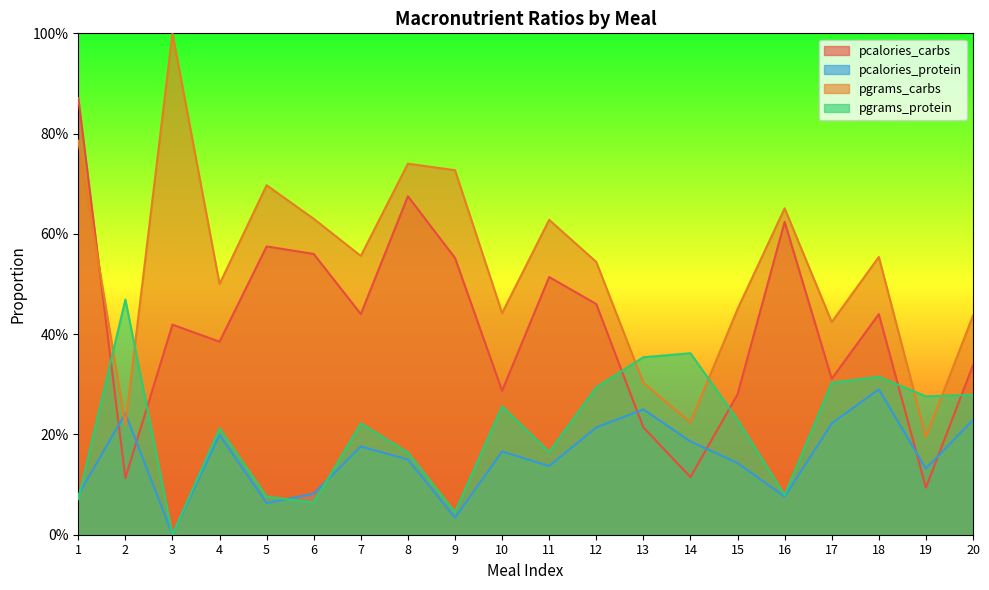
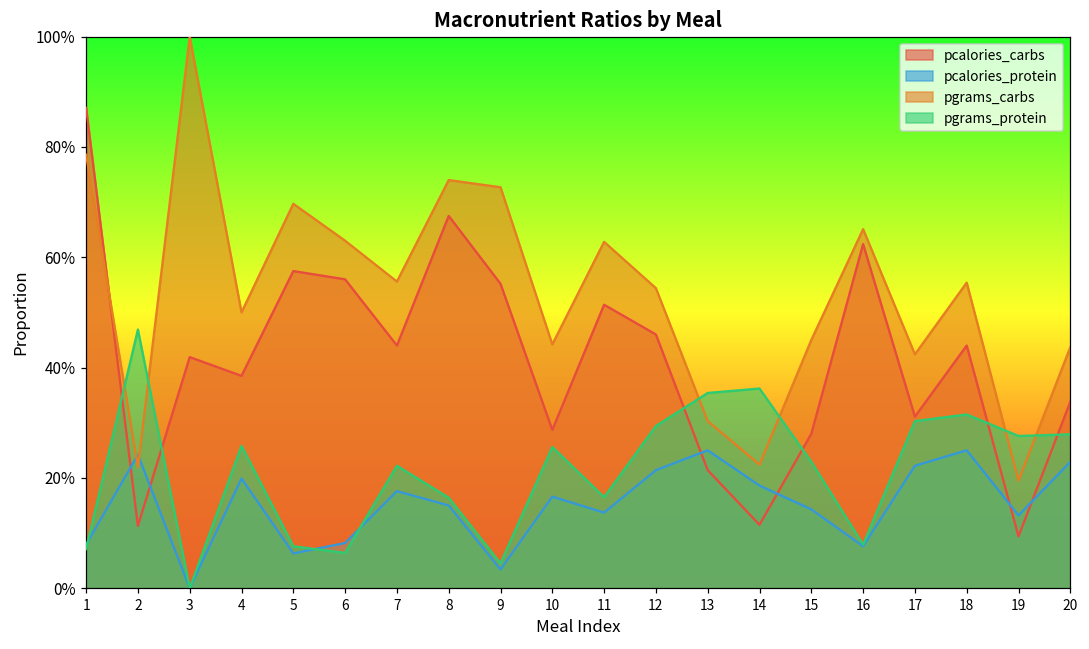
pgrams_protein, 4: 21% -> 26%
pcalories_protein, 18: 29% -> 25%
